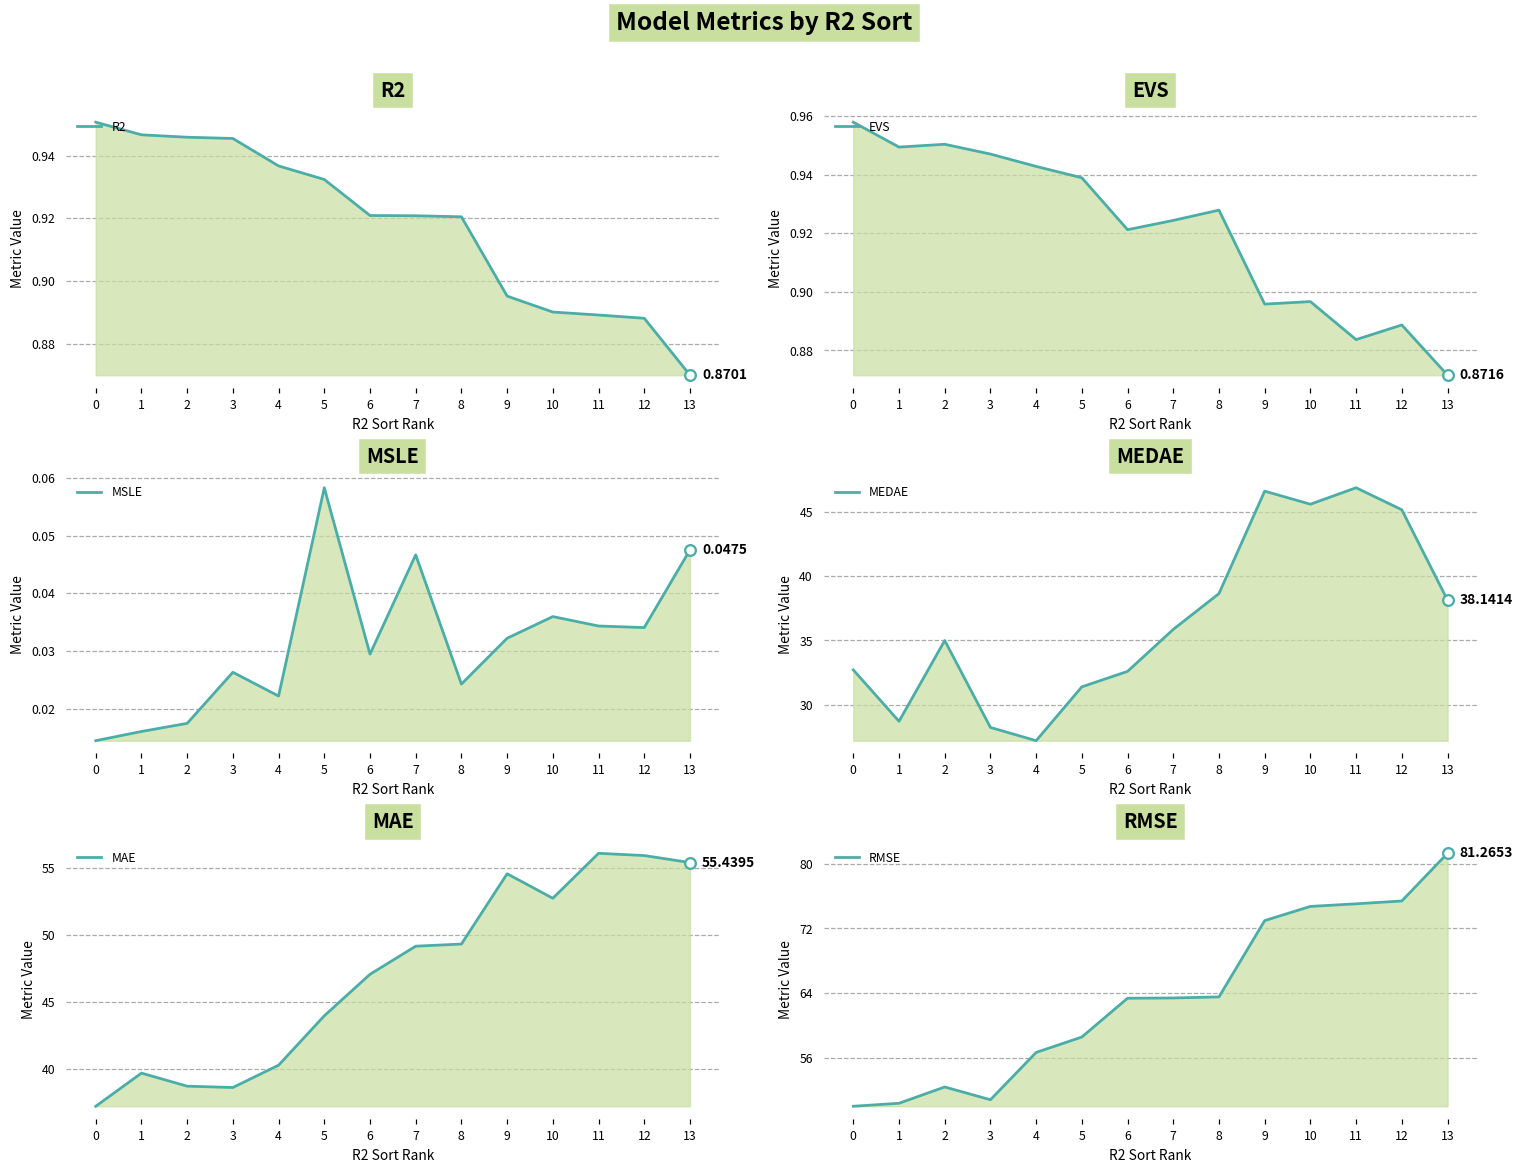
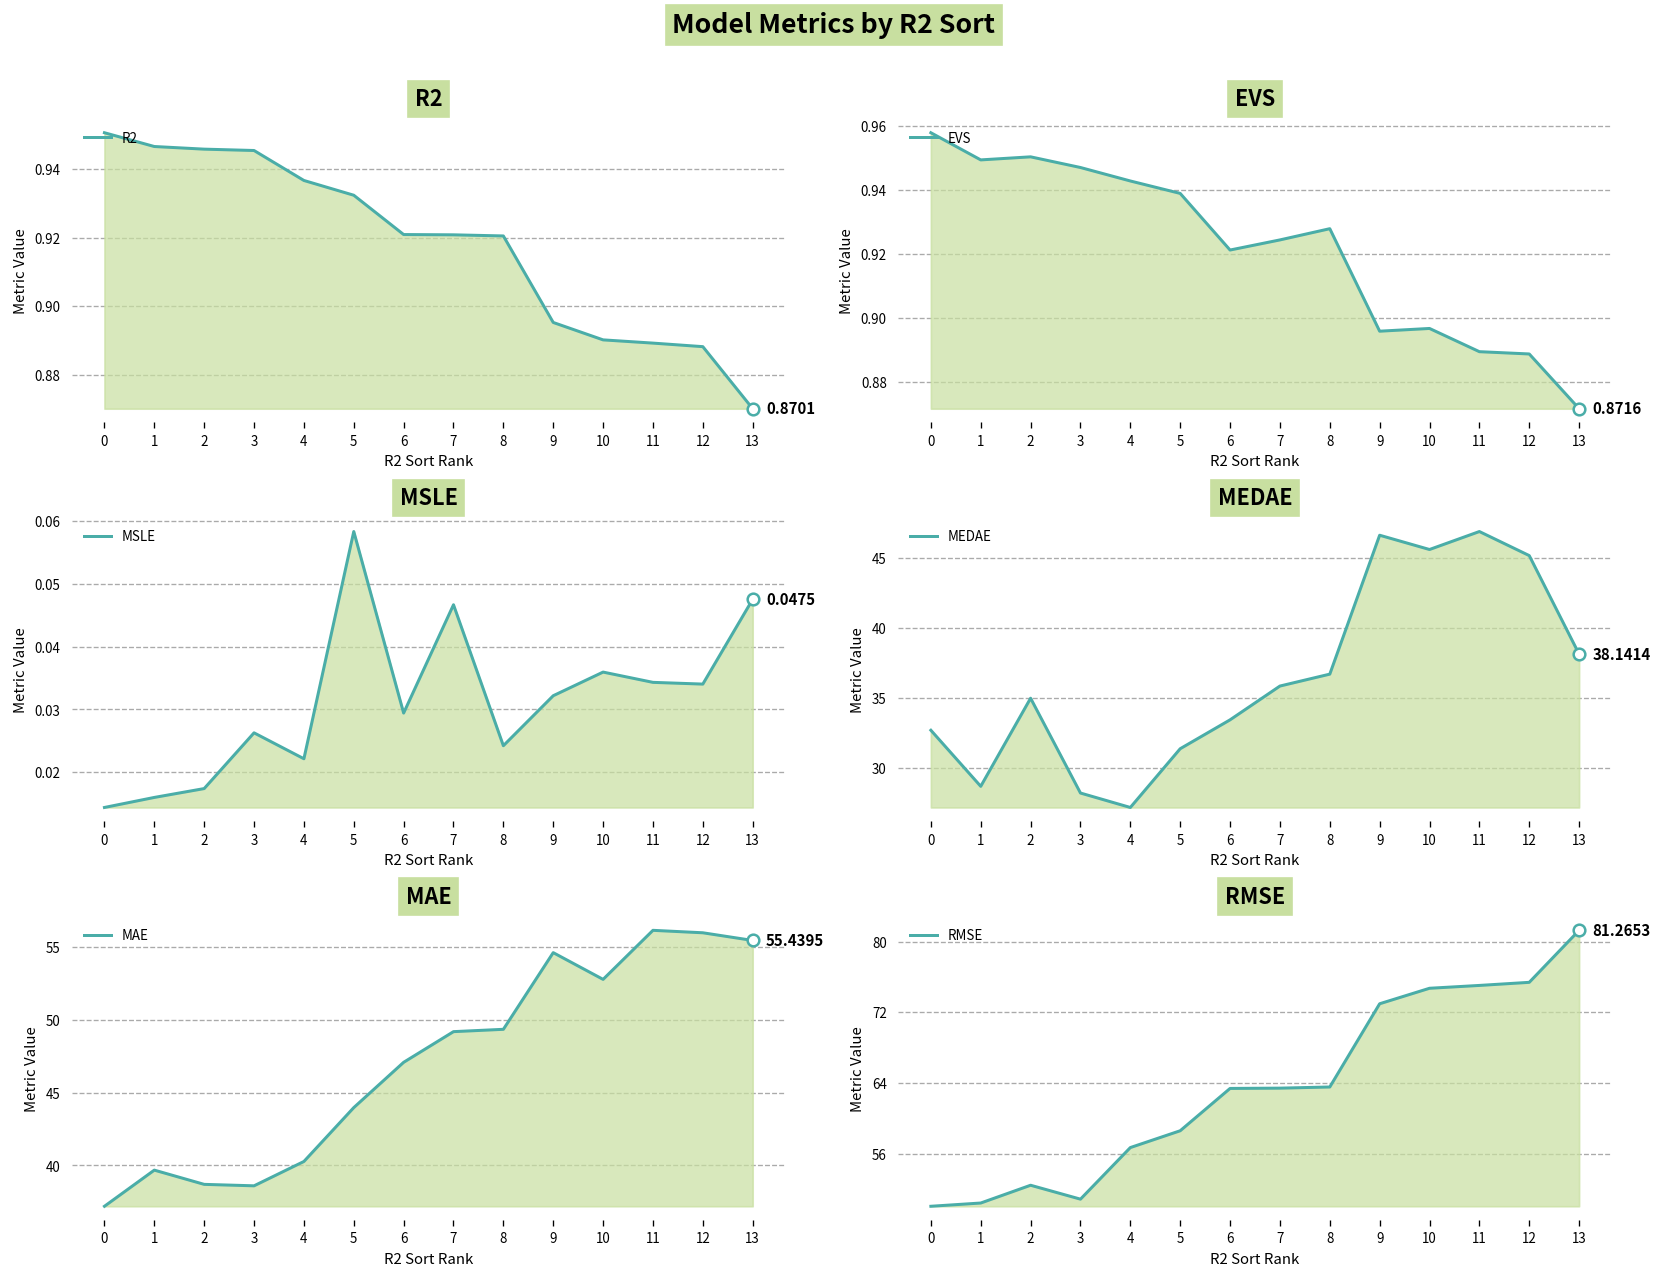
EVS, EVS, 11: 0.884 -> 0.889
MEDAE, MEDAE, 6: 32.6 -> 33.5
MEDAE, MEDAE, 8: 38.7 -> 36.7
